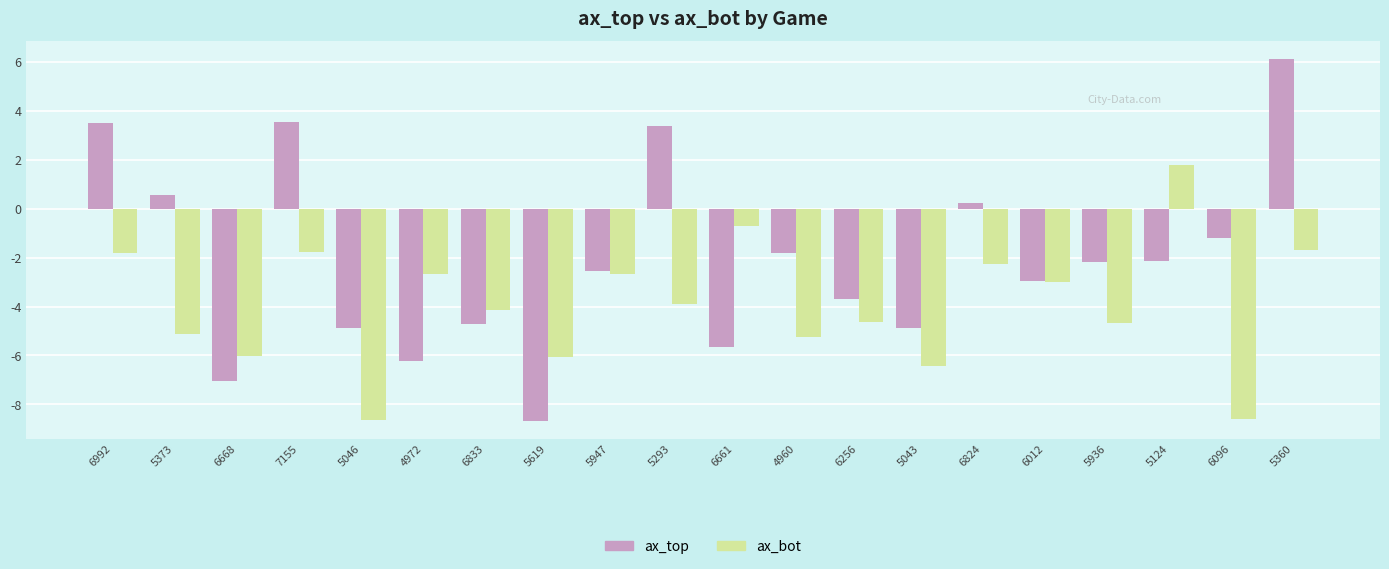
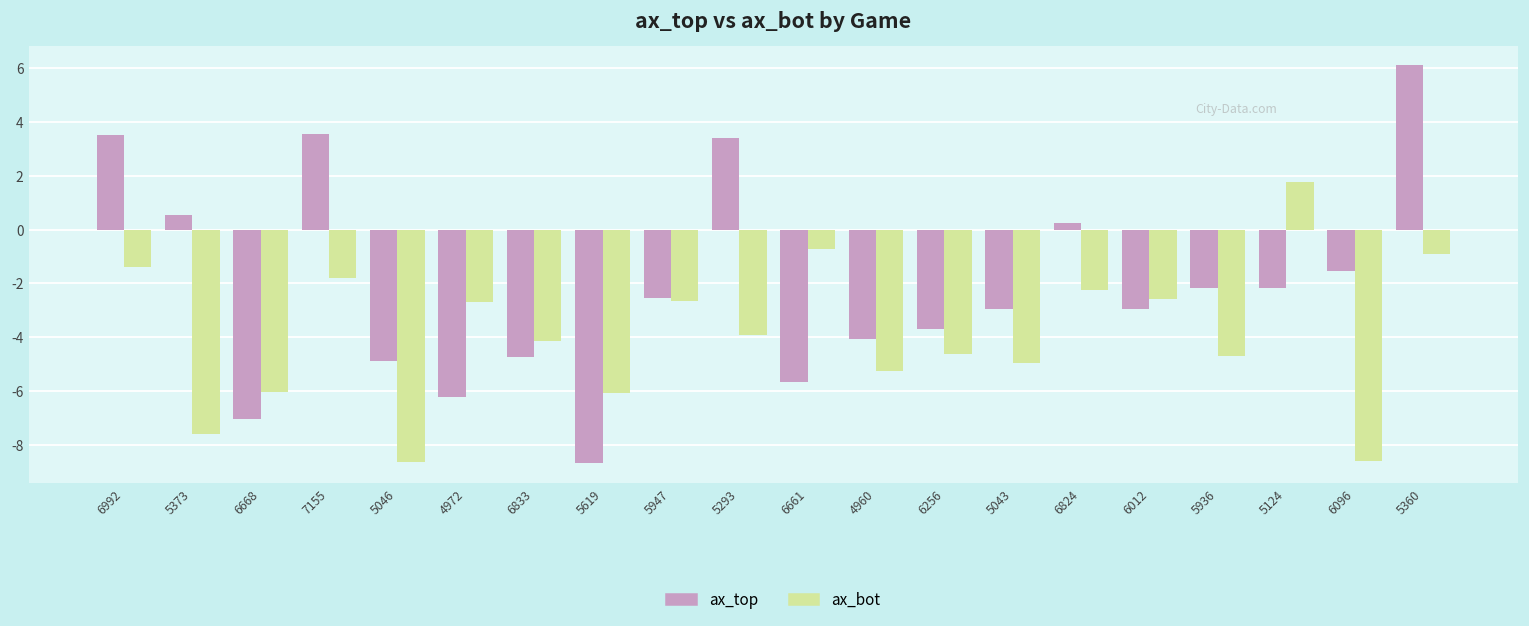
ax_bot, 6992: -1.8 -> -1.4
ax_bot, 5373: -5.1 -> -7.6
ax_top, 4960: -1.8 -> -4.1
ax_top, 5043: -4.9 -> -2.9
ax_bot, 5043: -6.4 -> -5.0
ax_bot, 6012: -3.0 -> -2.6
ax_top, 6096: -1.2 -> -1.5
ax_bot, 5360: -1.7 -> -0.9
